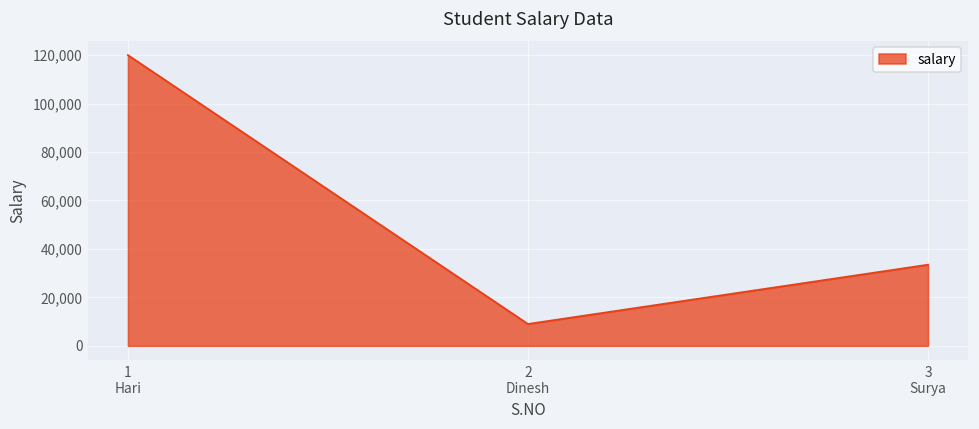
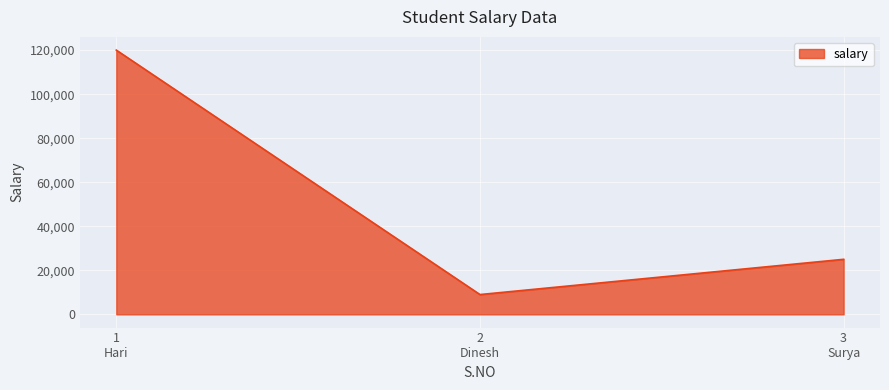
3 Surya: 33,000 -> 25,000
